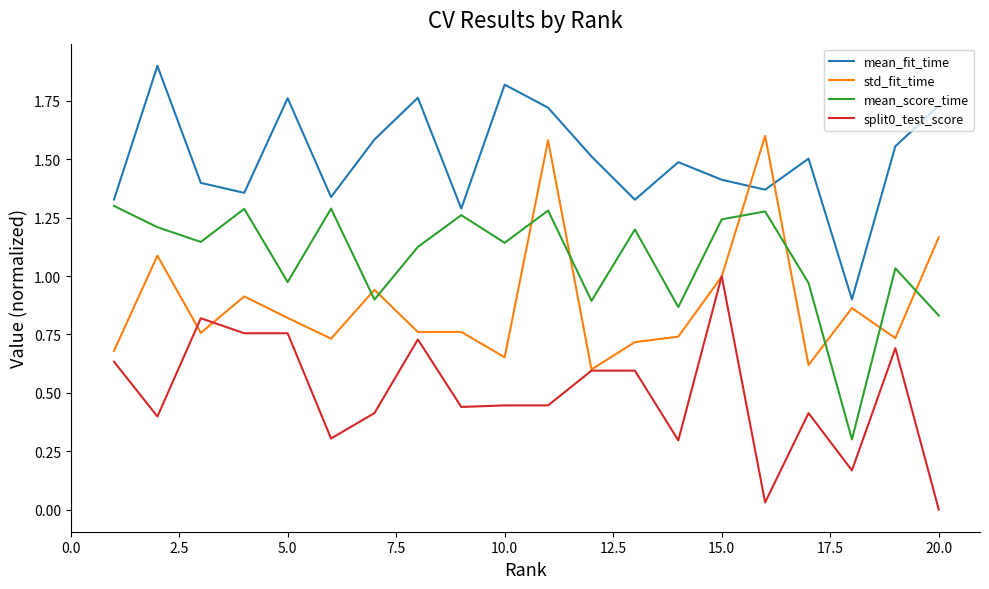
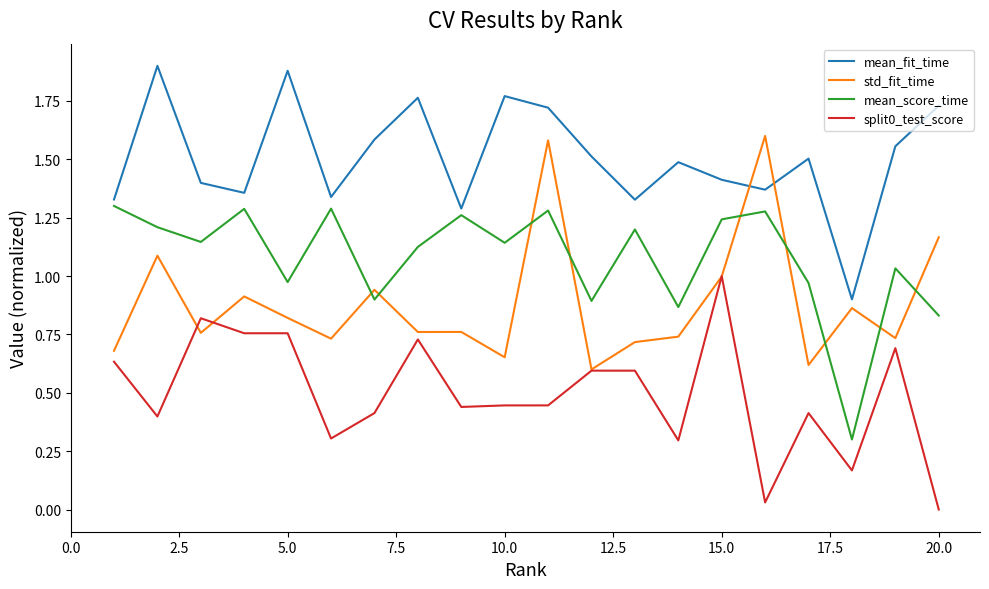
mean_fit_time, 5.0: 1.76 -> 1.88
mean_fit_time, 10.0: 1.82 -> 1.77
